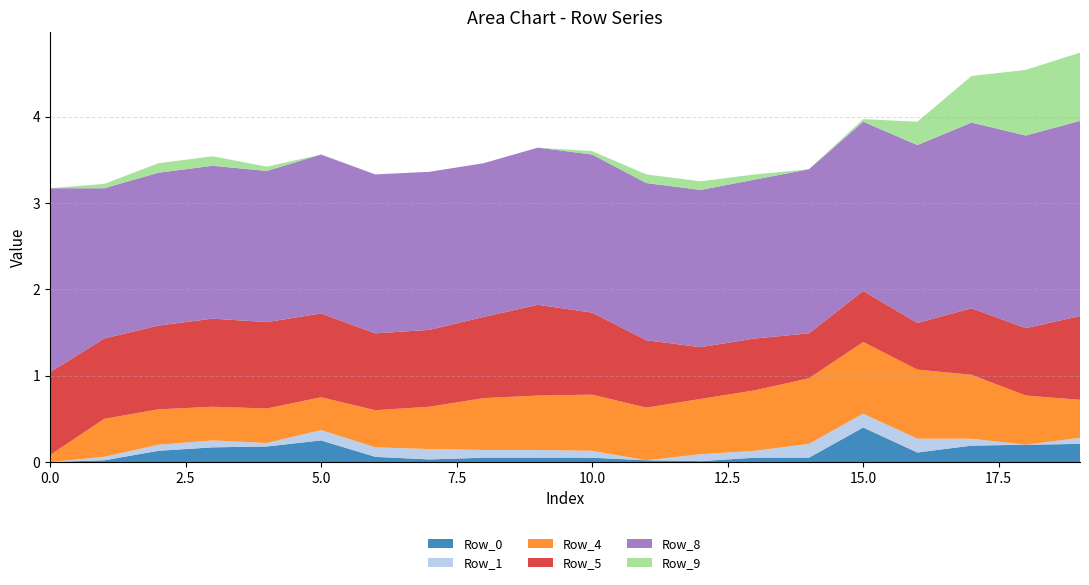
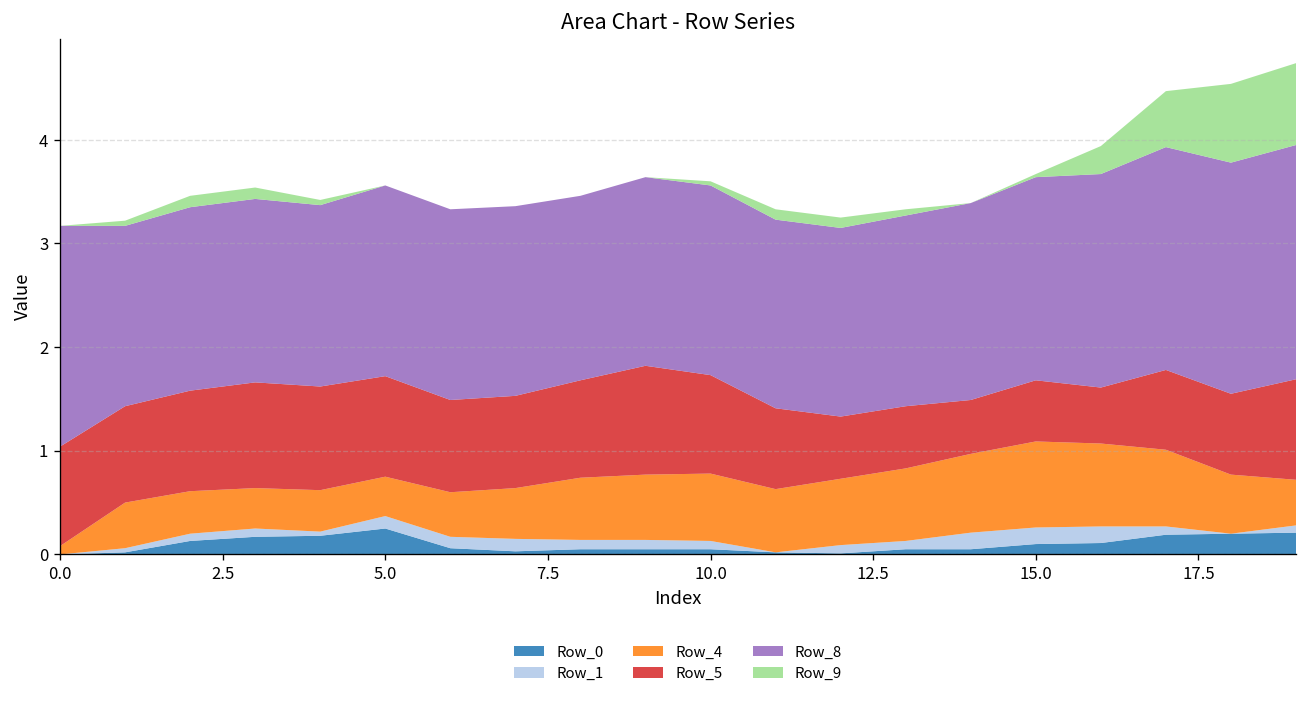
Row_0, 15.0: 0.4 -> 0.1
